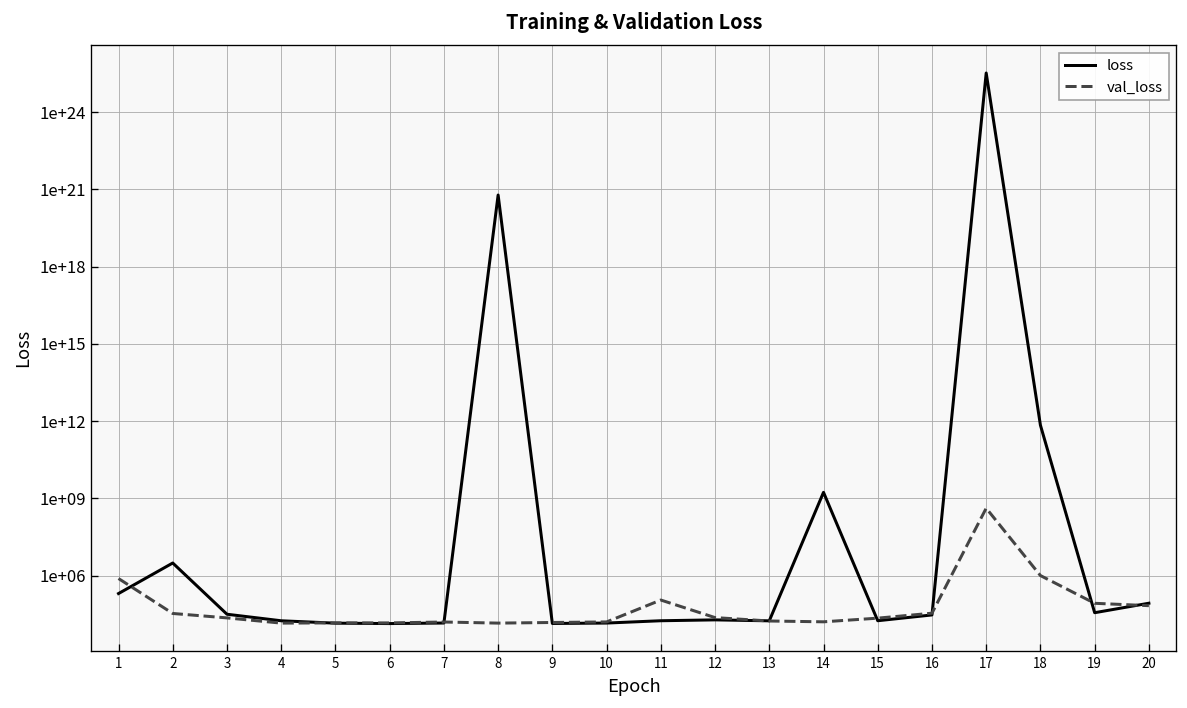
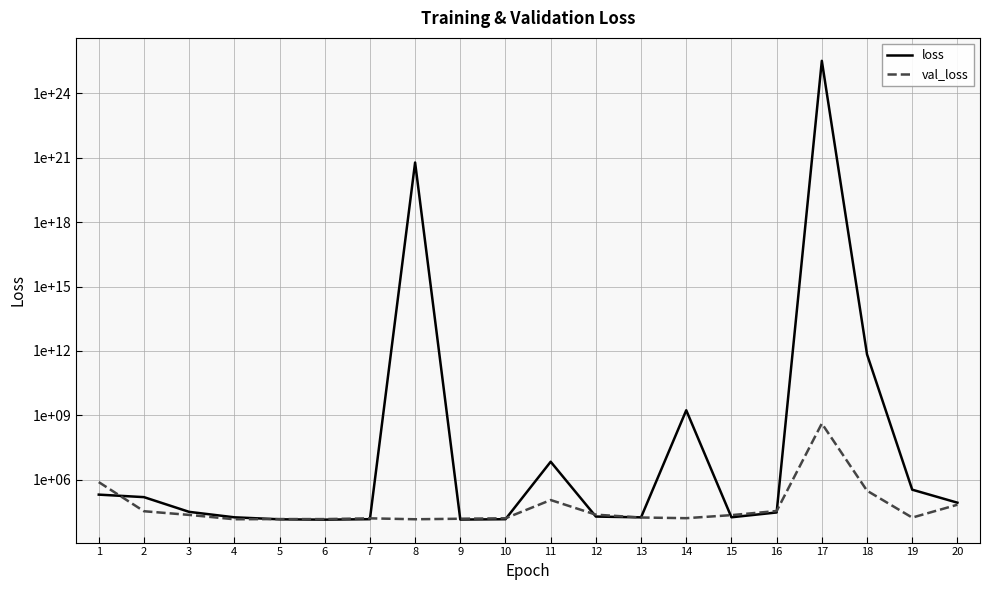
loss, 2: 3,000,000 -> 200,000
loss, 11: 20,000 -> 7,000,000
val_loss, 18: 1,000,000 -> 300,000
loss, 19: 40,000 -> 300,000
val_loss, 19: 80,000 -> 20,000
